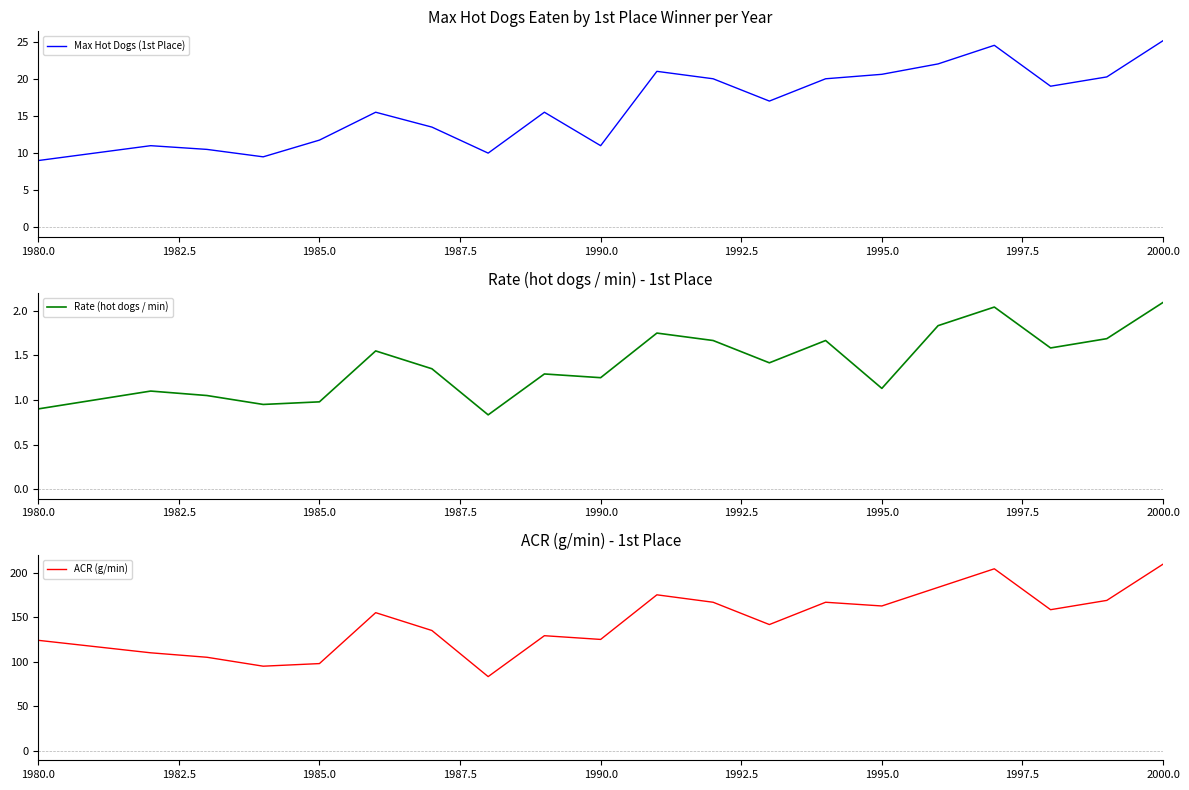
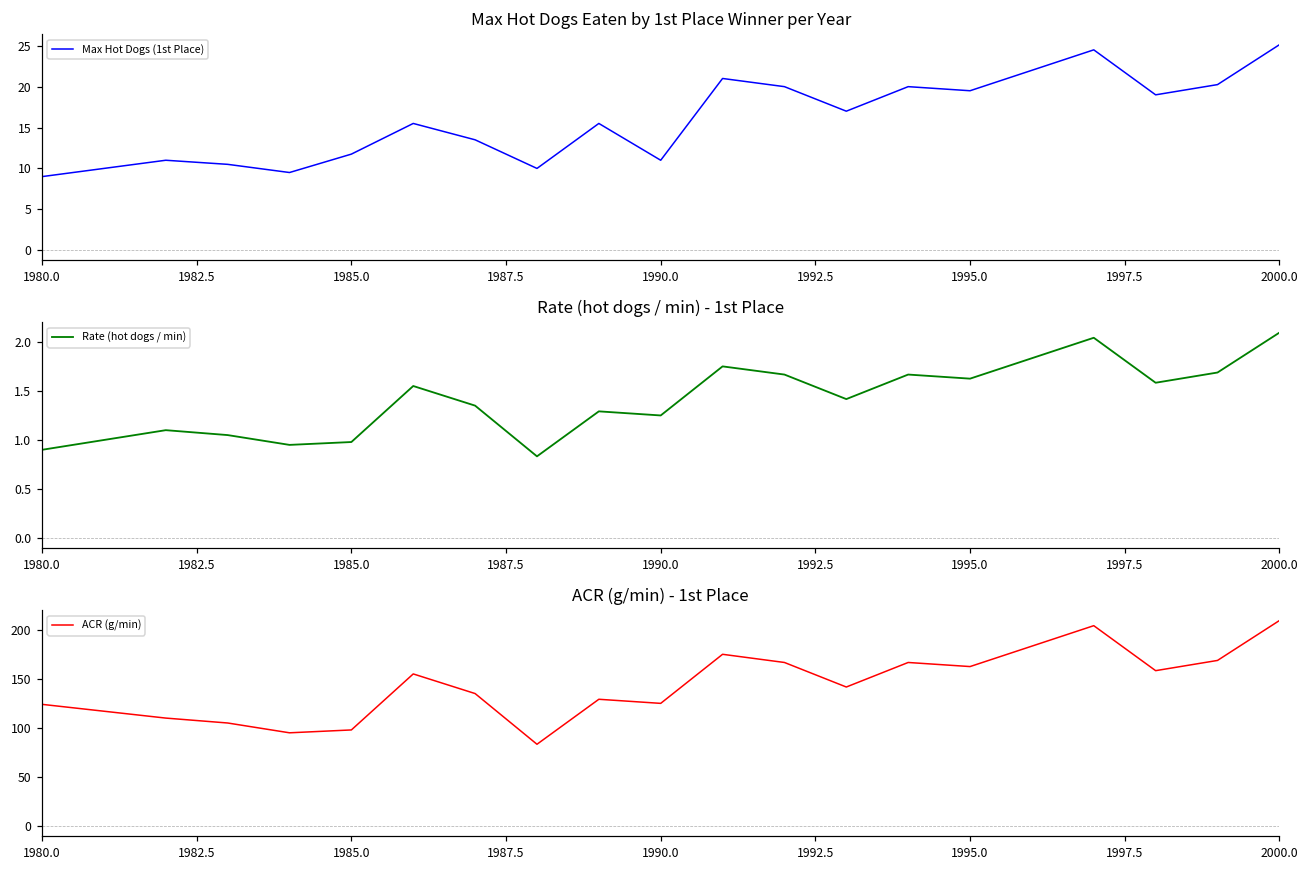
Max Hot Dogs Eaten by 1st Place Winner per Year, 1995.0: 21 -> 20
Rate (hot dogs / min) - 1st Place, 1995.0: 1.1 -> 1.6
